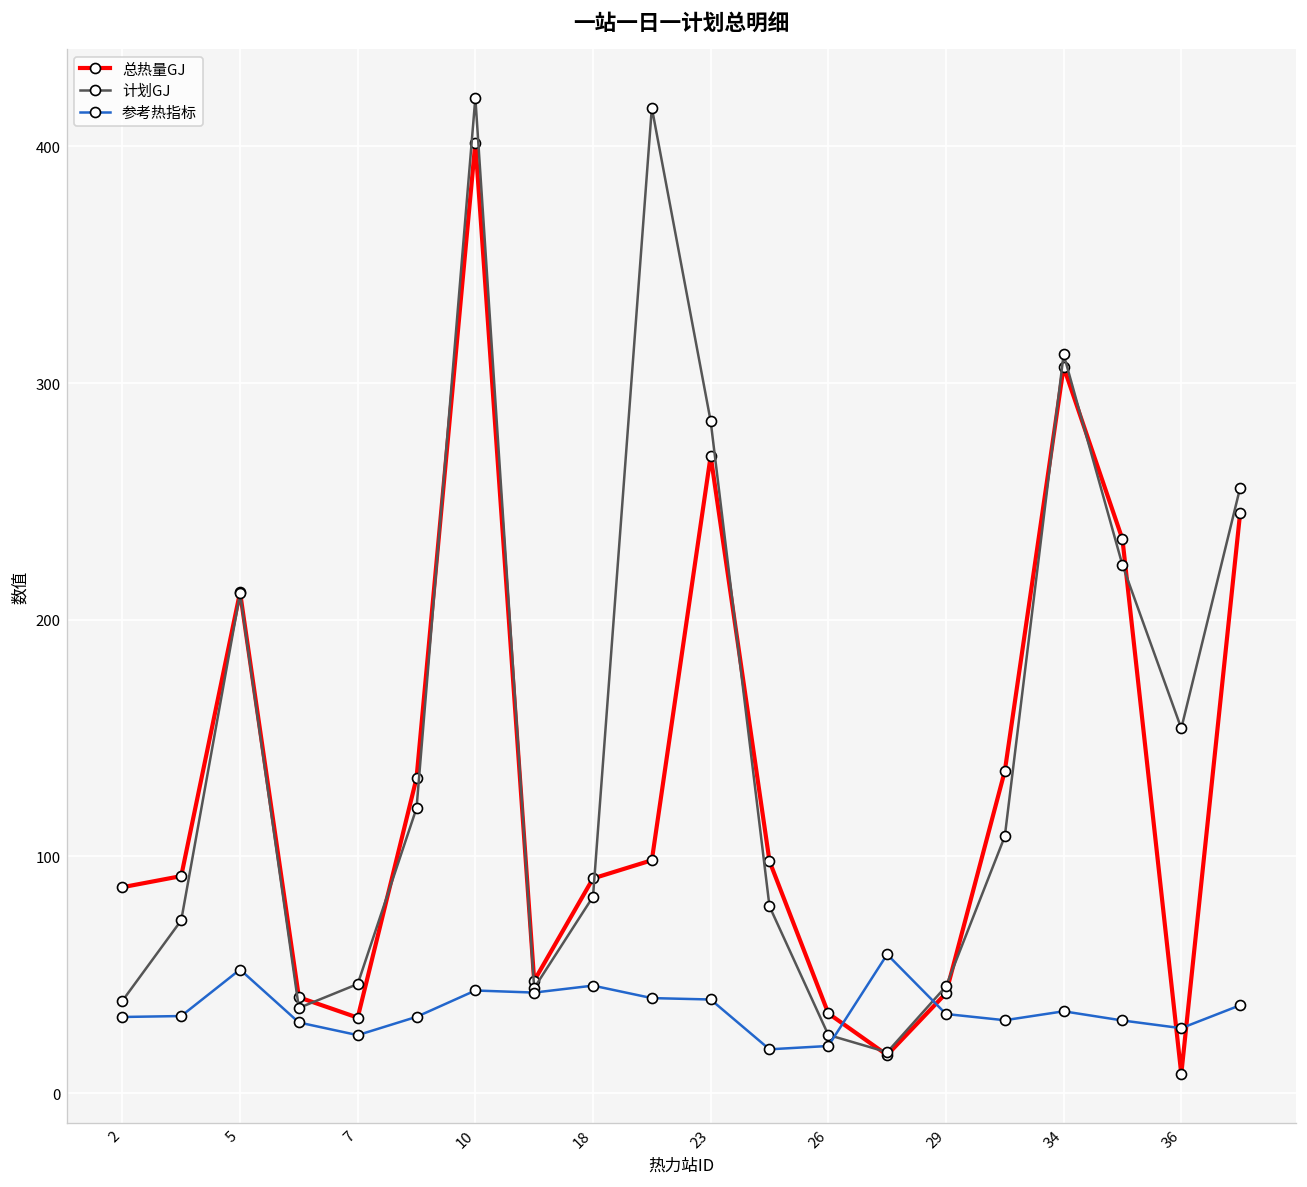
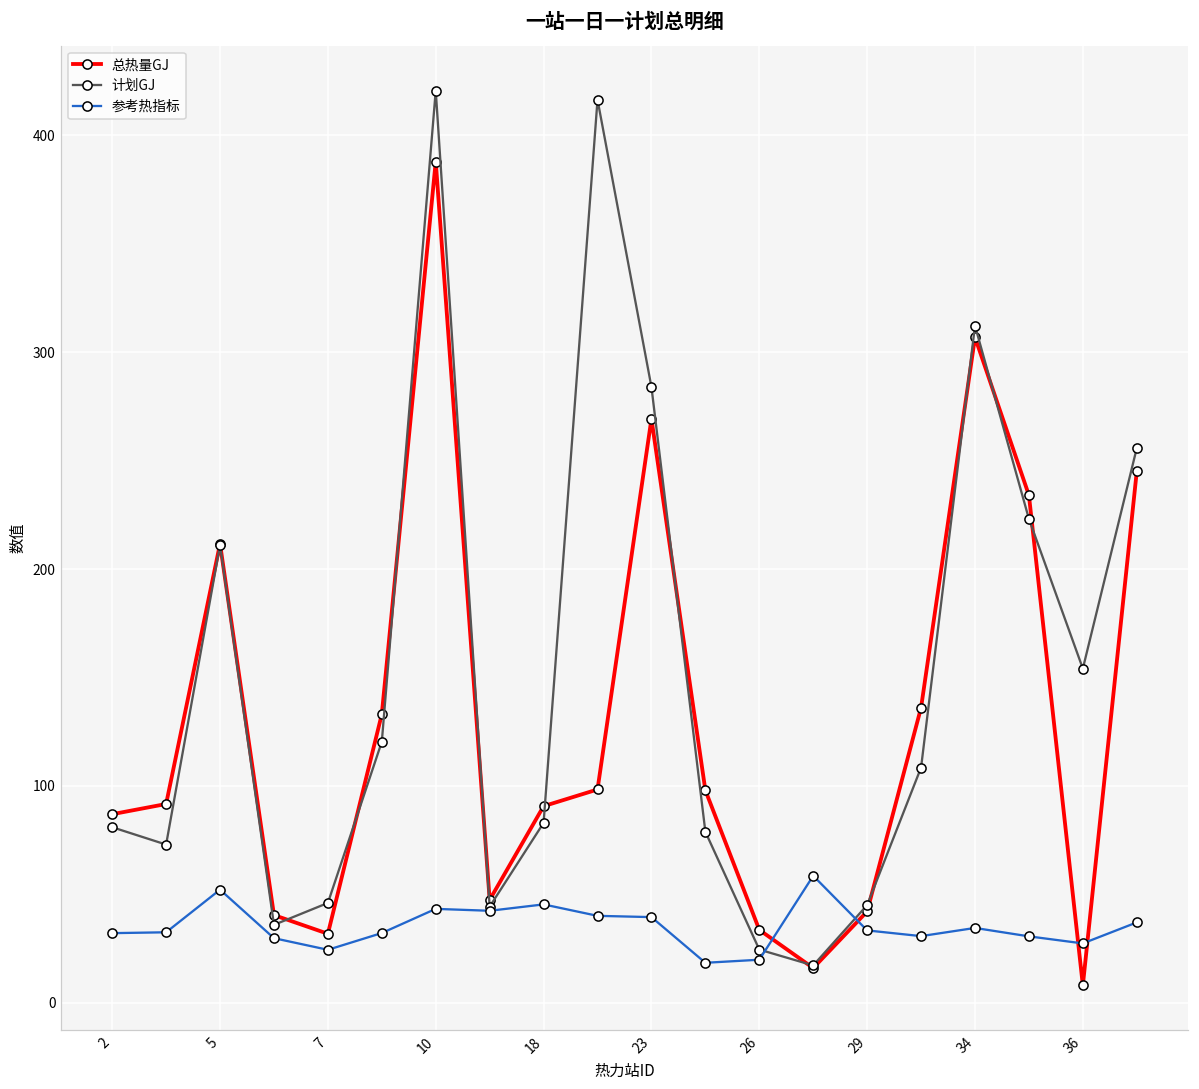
计划GJ, 2: 39 -> 81
总热量GJ, 10: 402 -> 388
